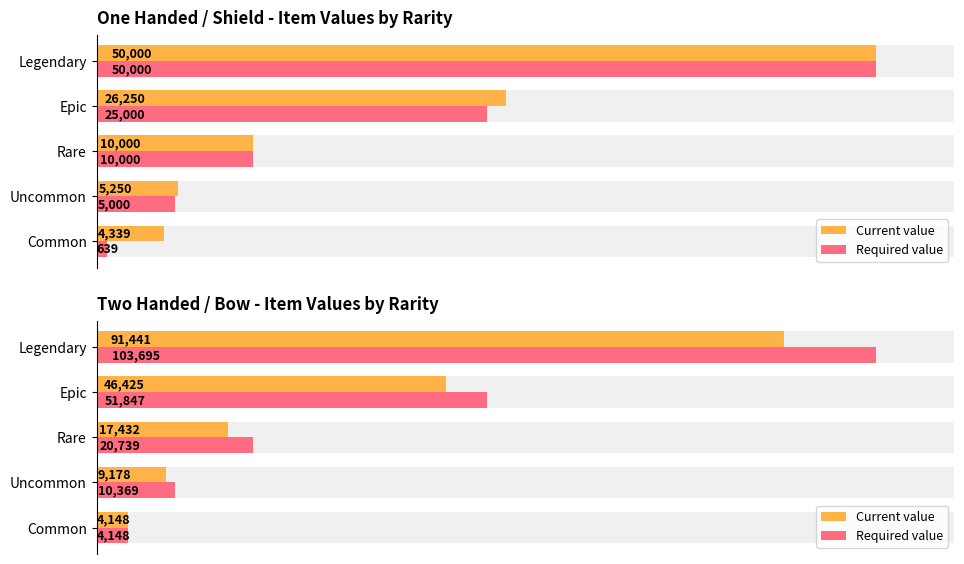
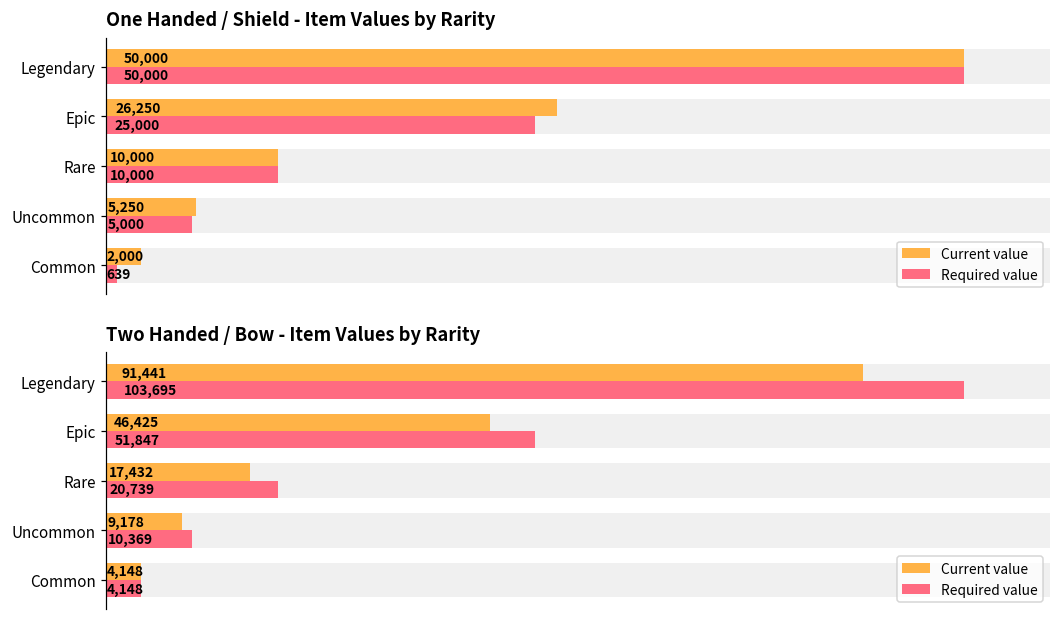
One Handed / Shield - Item Values by Rarity, Current value, Common: 4,339 -> 2,000
